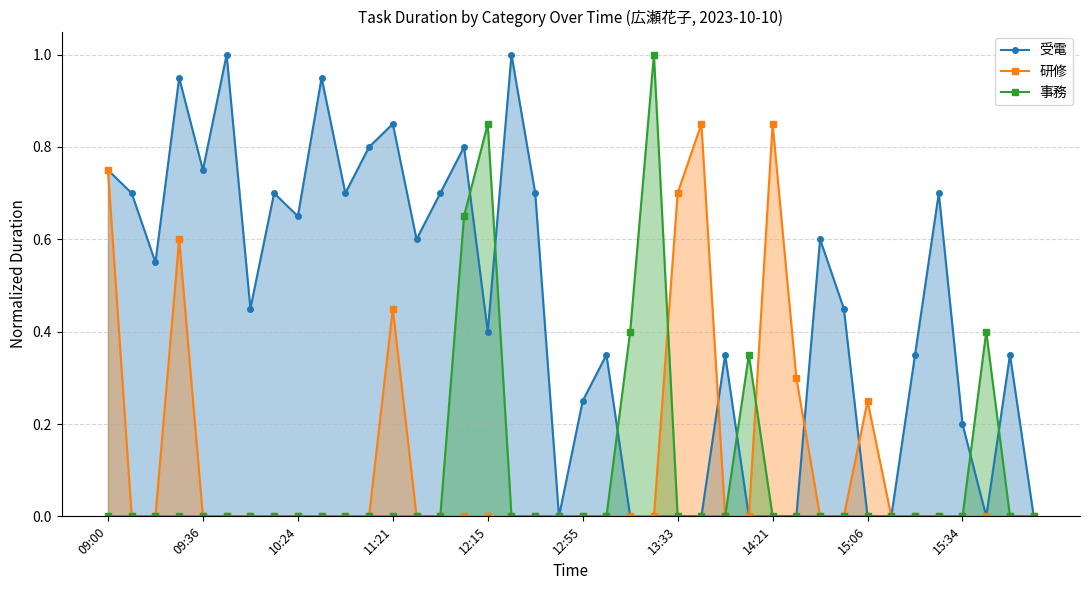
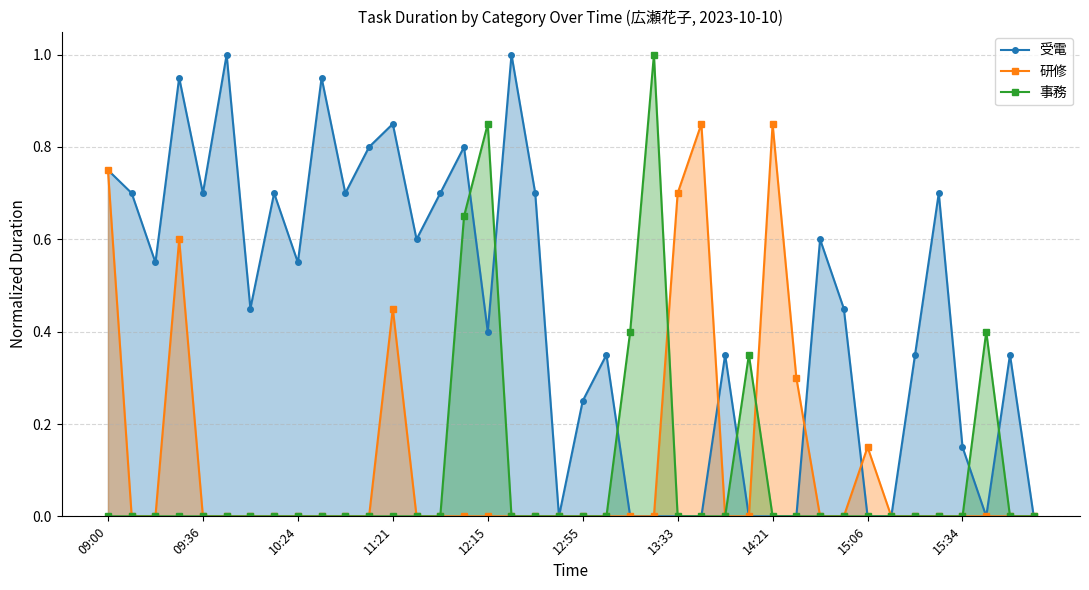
受電, 09:36: 0.75 -> 0.70
受電, 10:24: 0.65 -> 0.55
研修, 15:06: 0.25 -> 0.15
受電, 15:34: 0.20 -> 0.15
